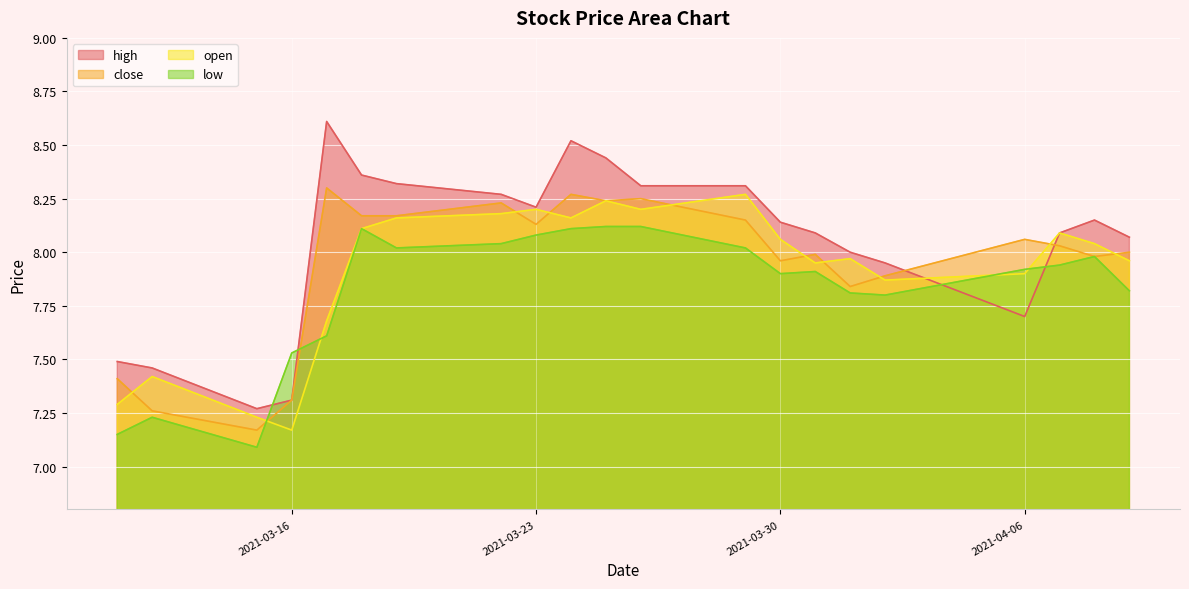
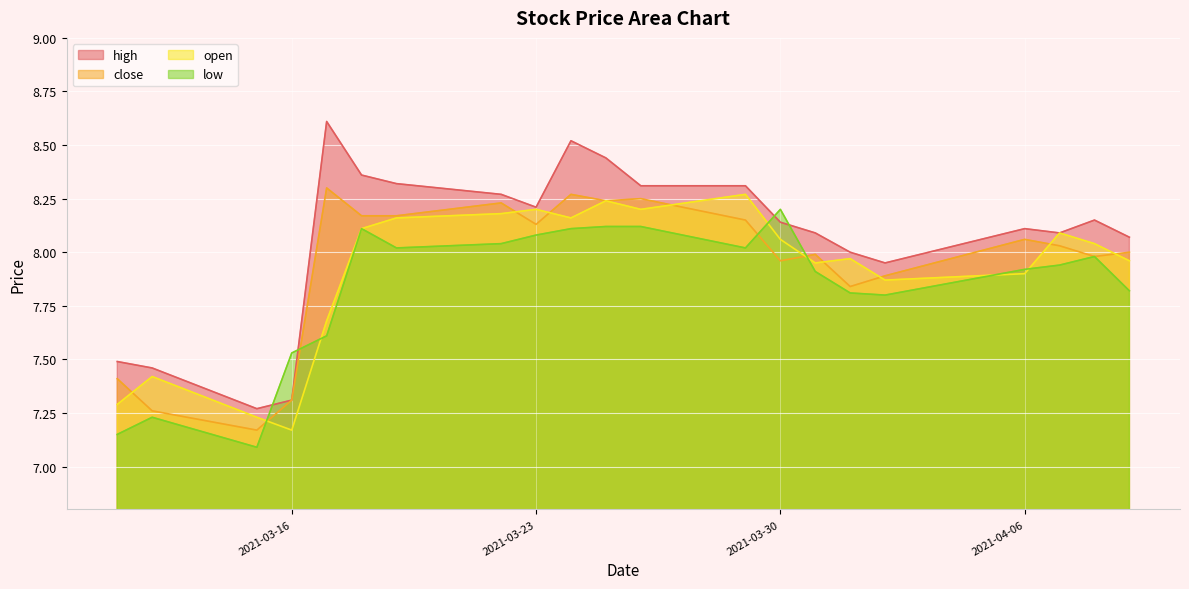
low, 2021-03-30: 7.9 -> 8.2
high, 2021-04-06: 7.70 -> 8.11
